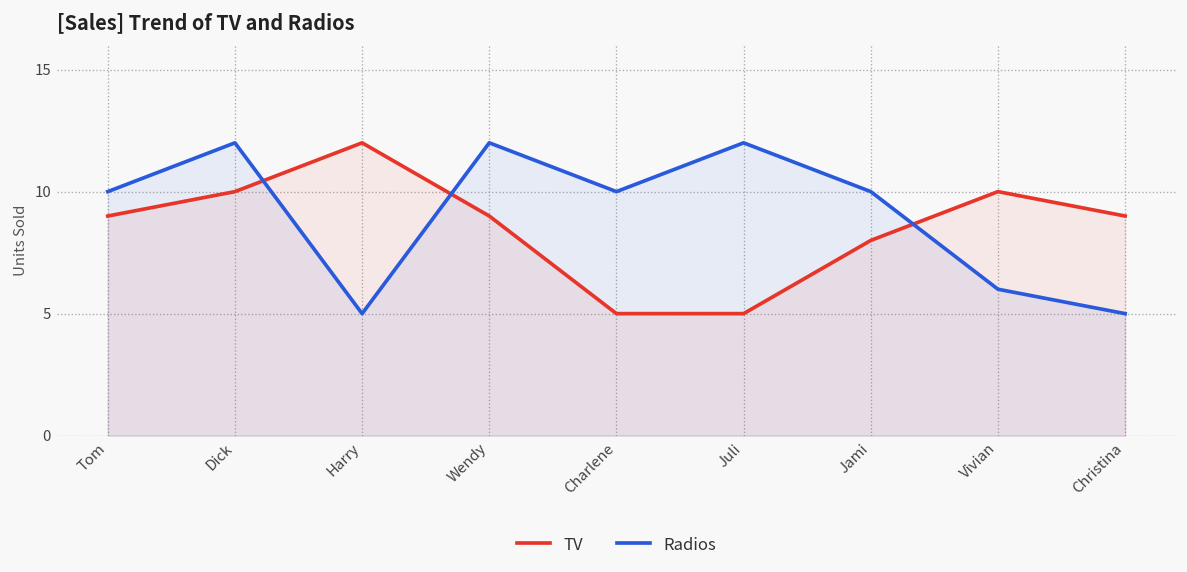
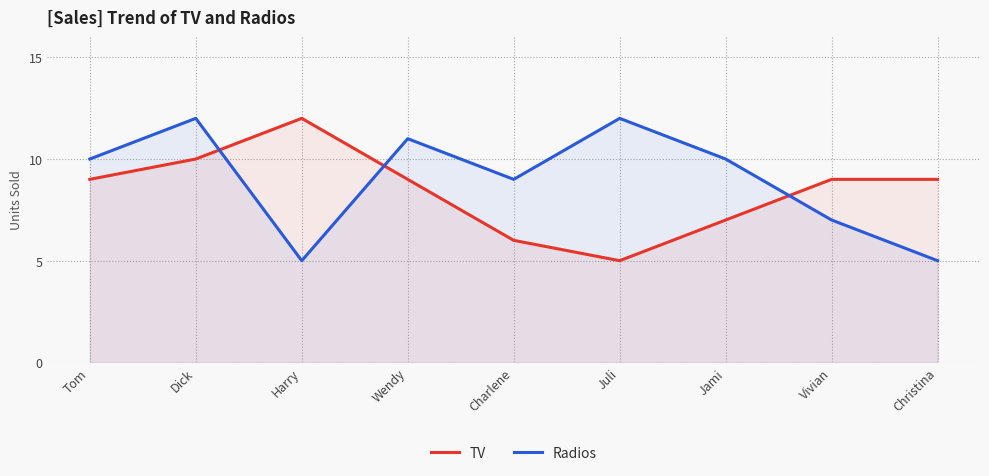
Radios, Wendy: 12 -> 11
TV, Charlene: 5 -> 6
Radios, Charlene: 10 -> 9
TV, Jami: 8 -> 7
TV, Vivian: 10 -> 9
Radios, Vivian: 6 -> 7
